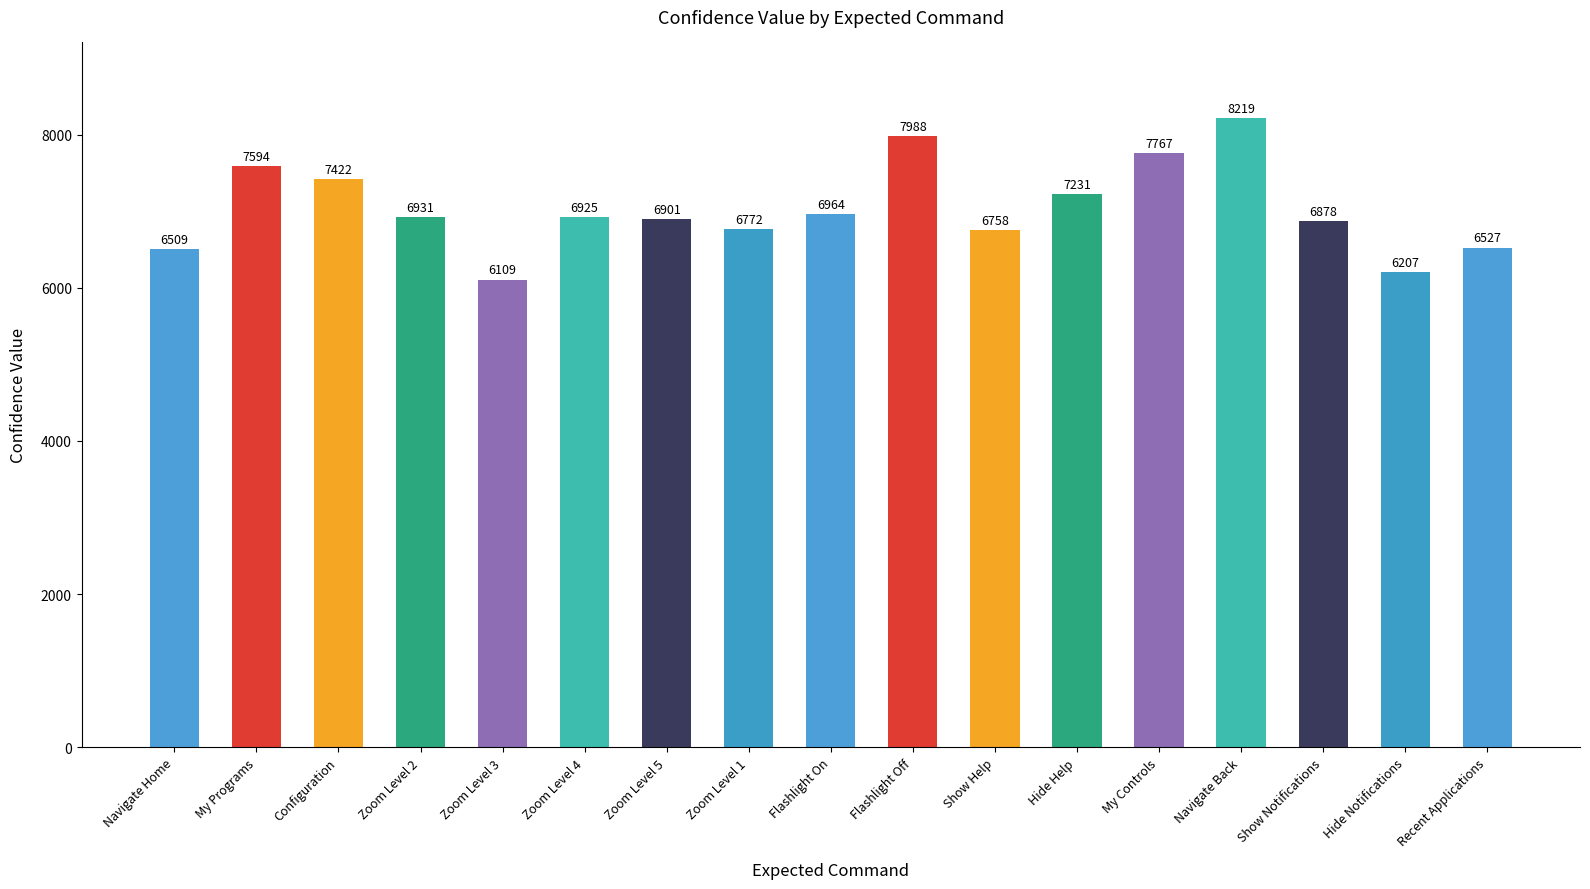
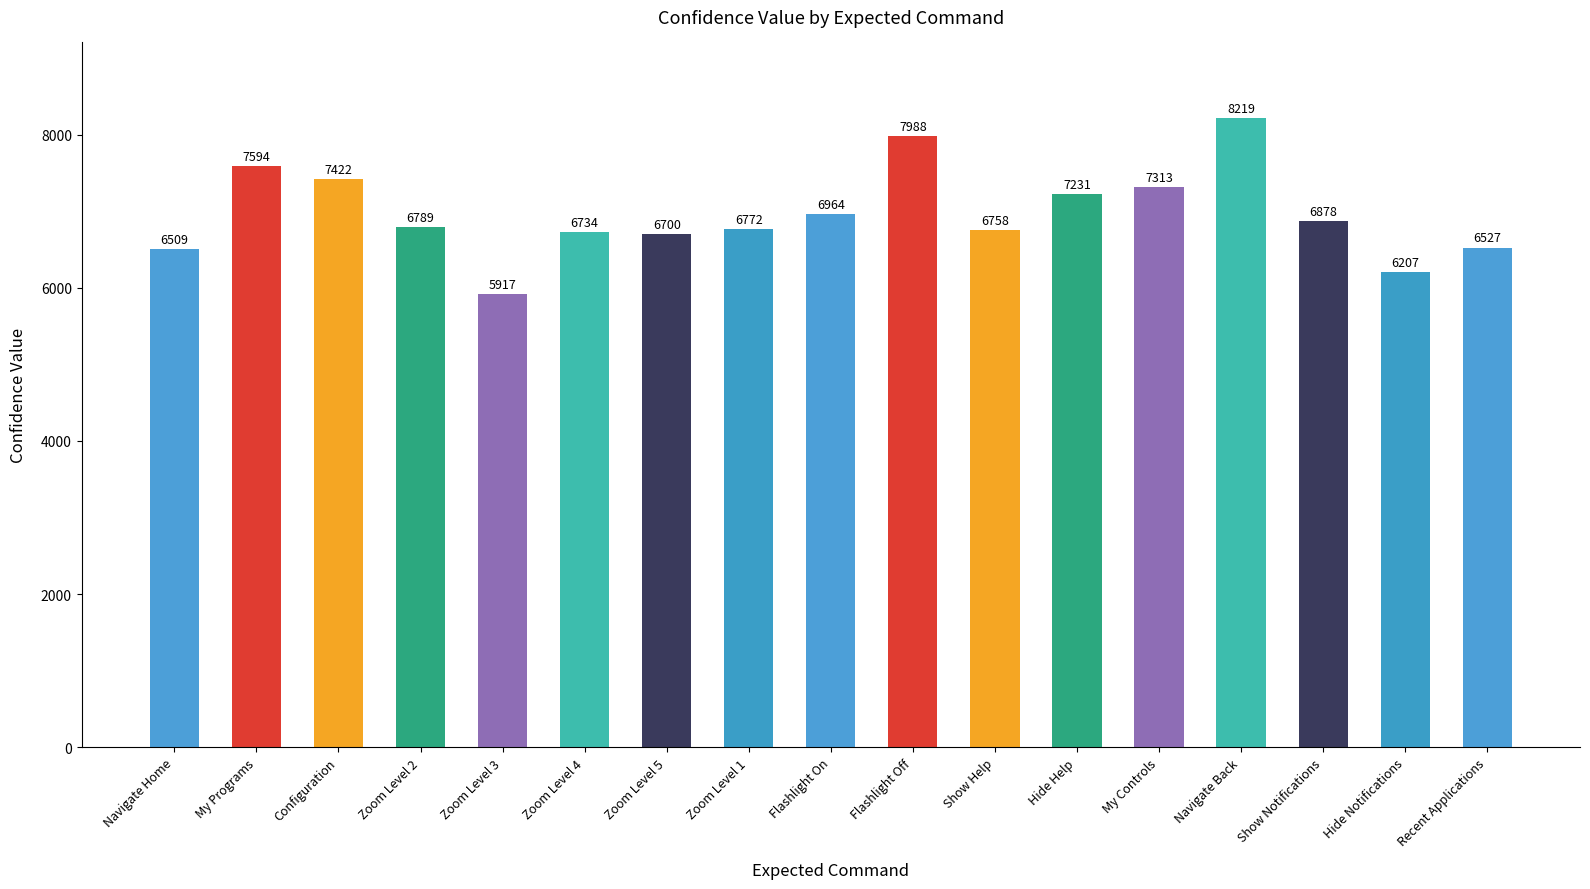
Zoom Level 2: 6931 -> 6789
Zoom Level 3: 6109 -> 5917
Zoom Level 4: 6925 -> 6734
Zoom Level 5: 6901 -> 6700
My Controls: 7767 -> 7313
